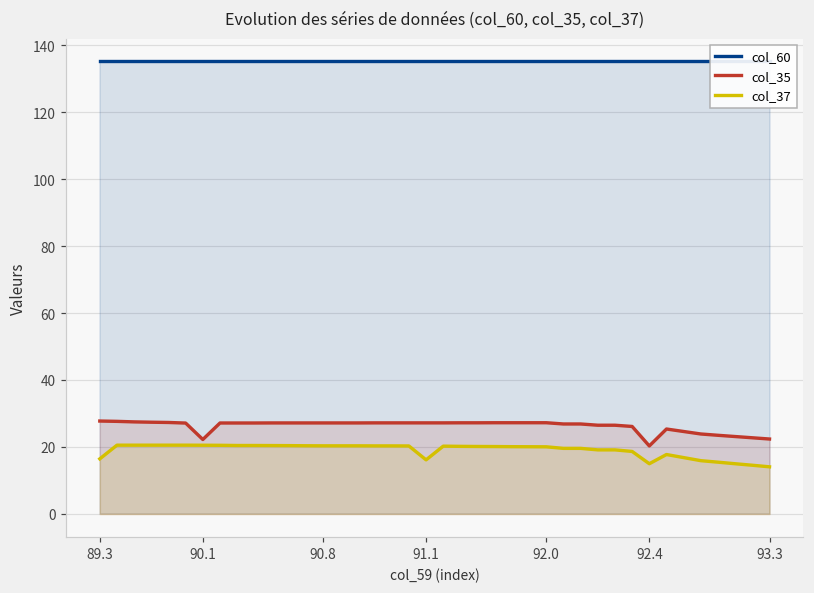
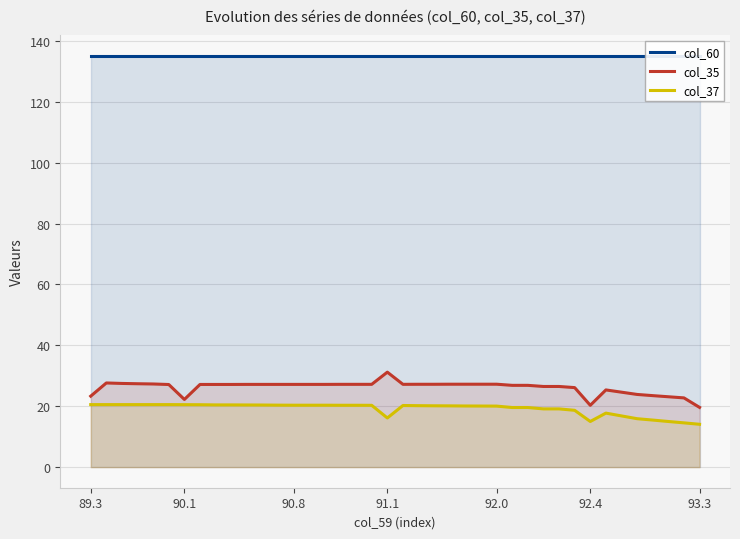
col_35, 89.3: 28 -> 23
col_37, 89.3: 16 -> 21
col_35, 91.1: 27 -> 31
col_35, 93.3: 22 -> 20
